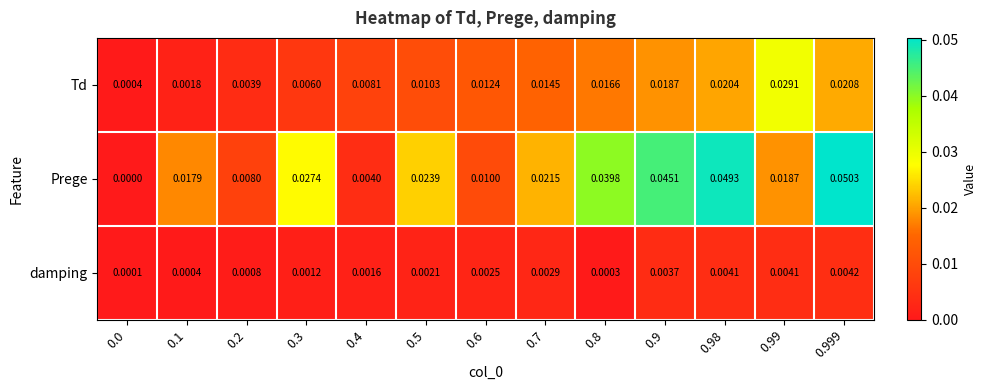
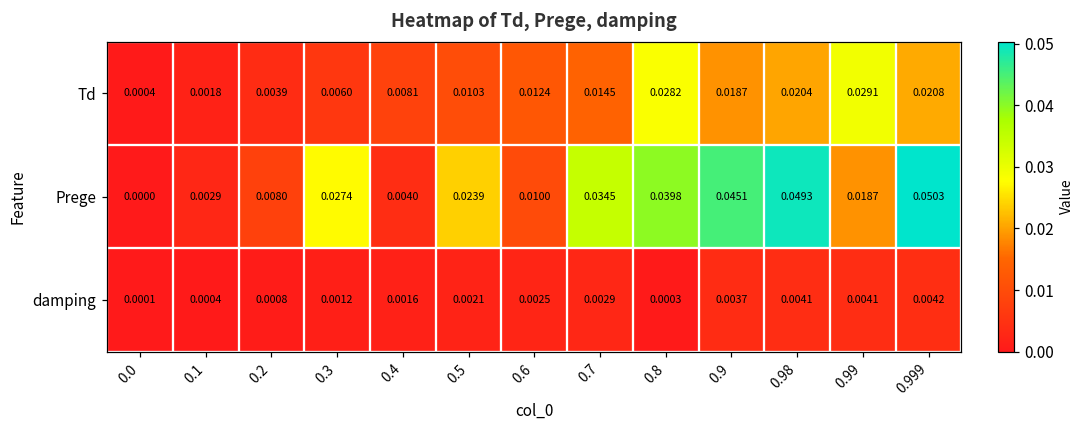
Td, 0.8: 0.0166 -> 0.0282
Prege, 0.1: 0.0179 -> 0.0029
Prege, 0.7: 0.0215 -> 0.0345
